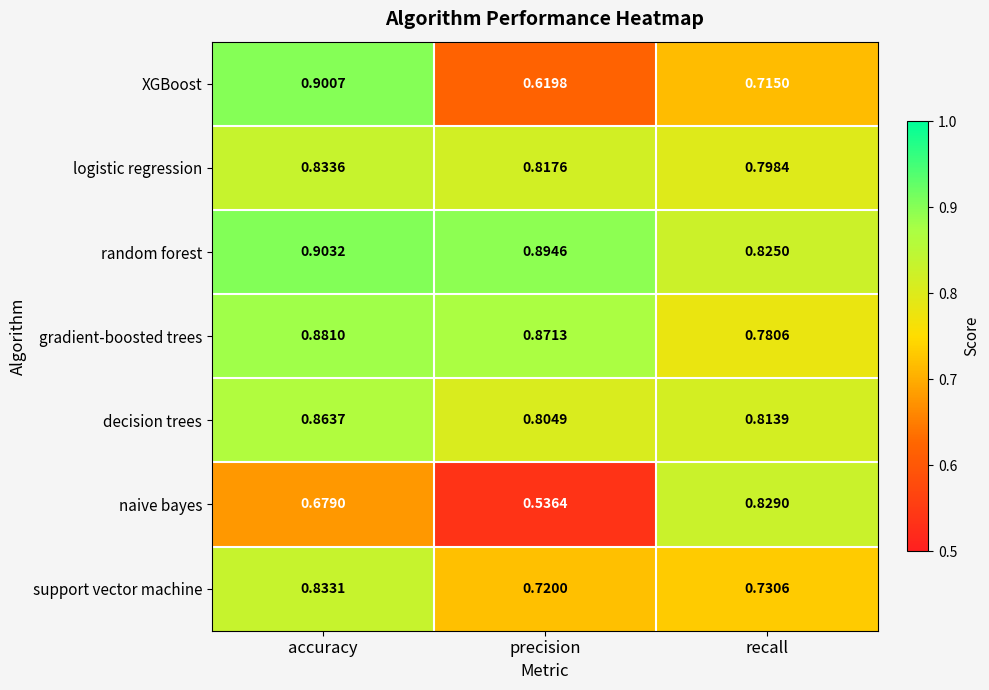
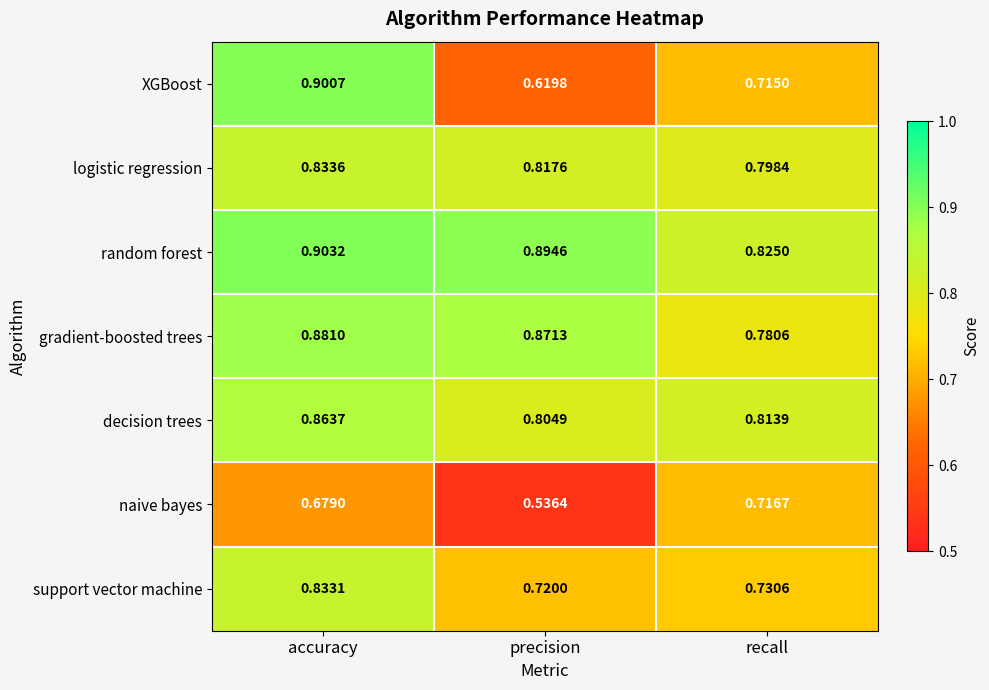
naive bayes, recall: 0.8290 -> 0.7167
